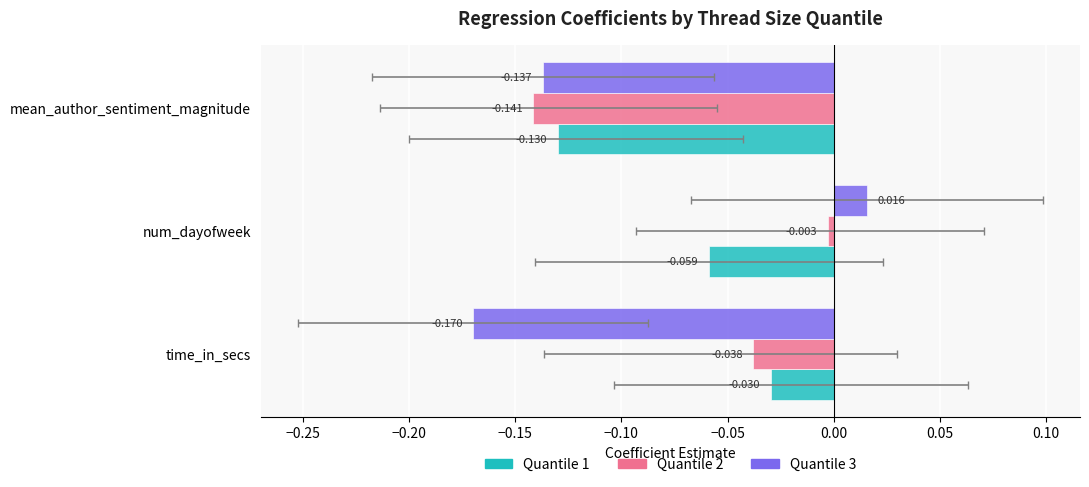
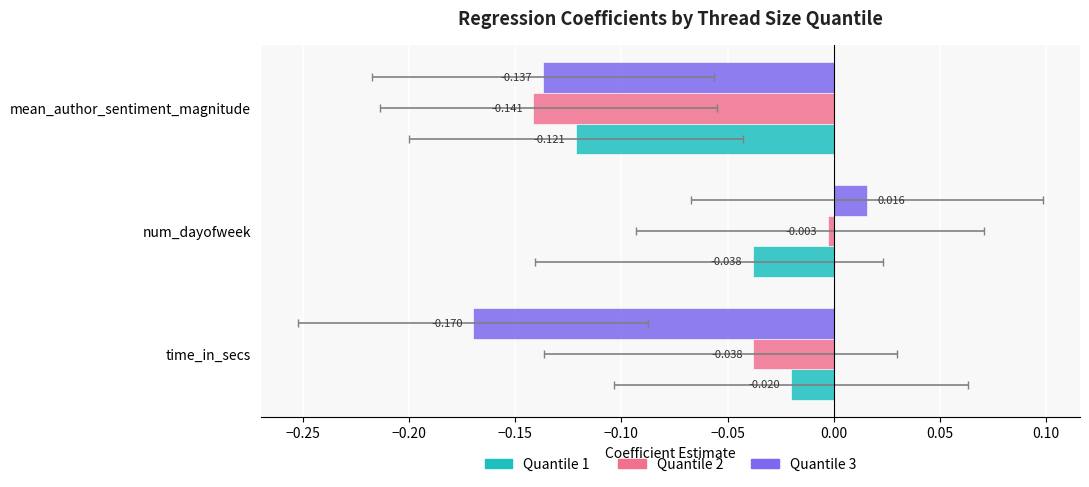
Quantile 1, mean_author_sentiment_magnitude: -0.130 -> -0.121
Quantile 1, num_dayofweek: -0.059 -> -0.038
Quantile 1, time_in_secs: -0.030 -> -0.020
